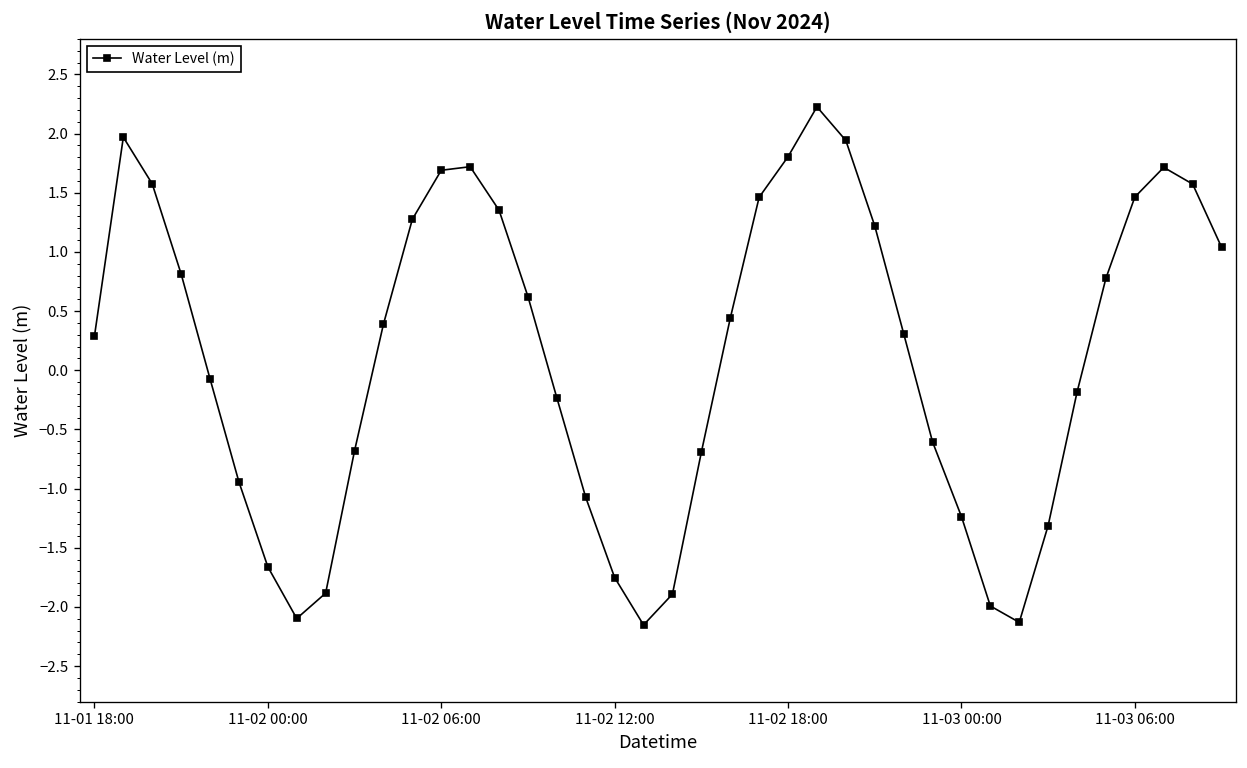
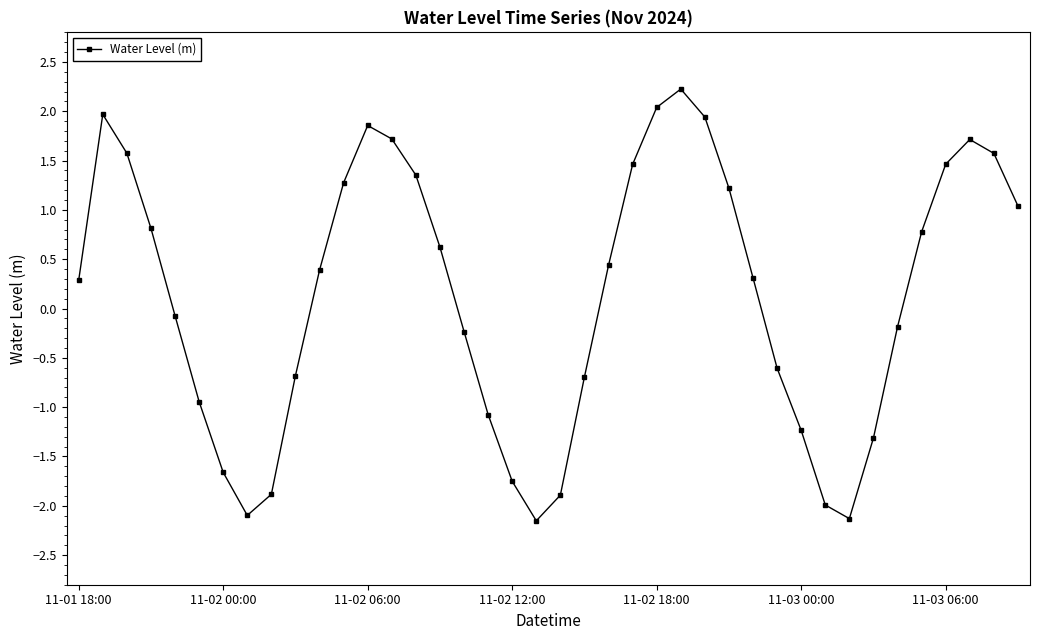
11-02 06:00: 1.7 -> 1.9
11-02 18:00: 1.8 -> 2.0
